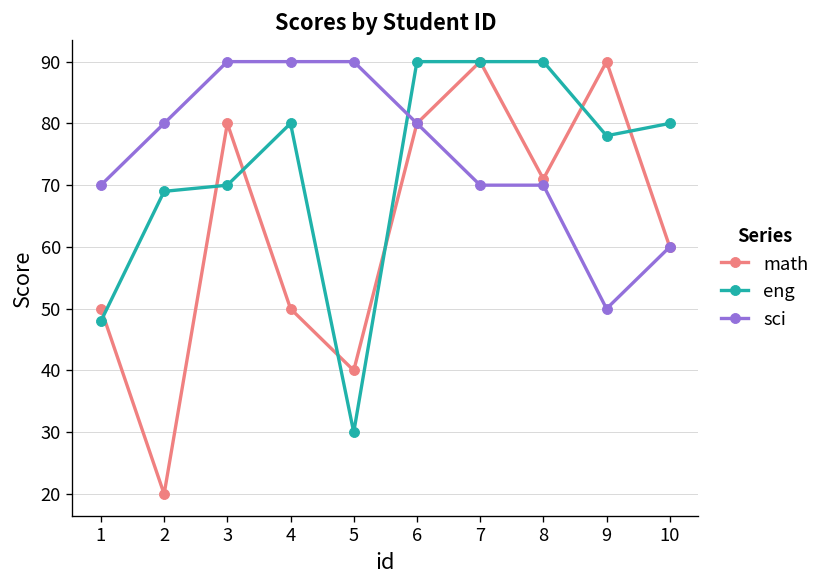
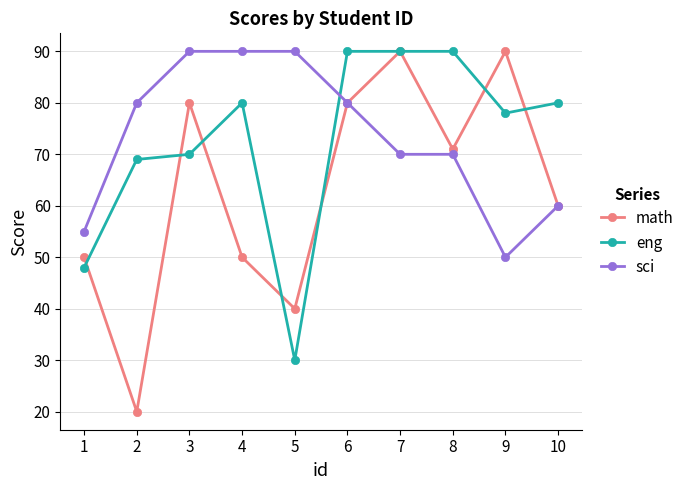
sci, 1: 70 -> 55
